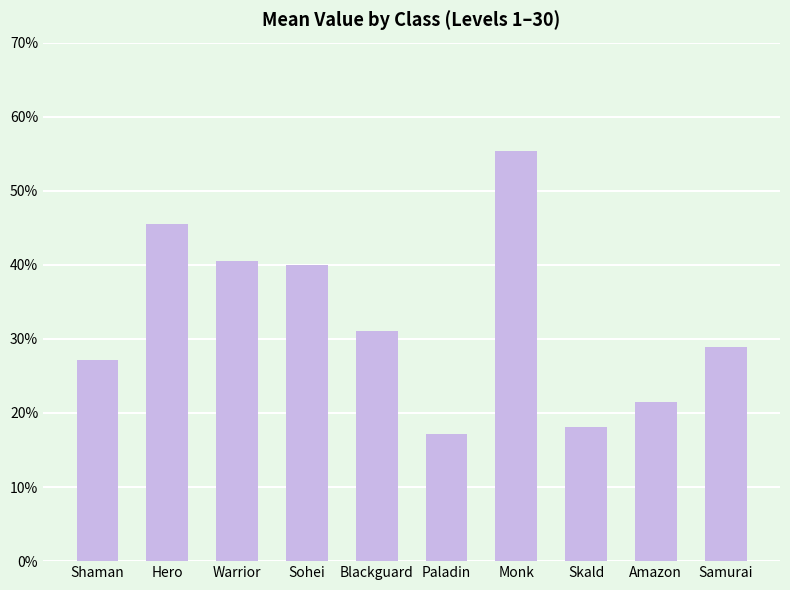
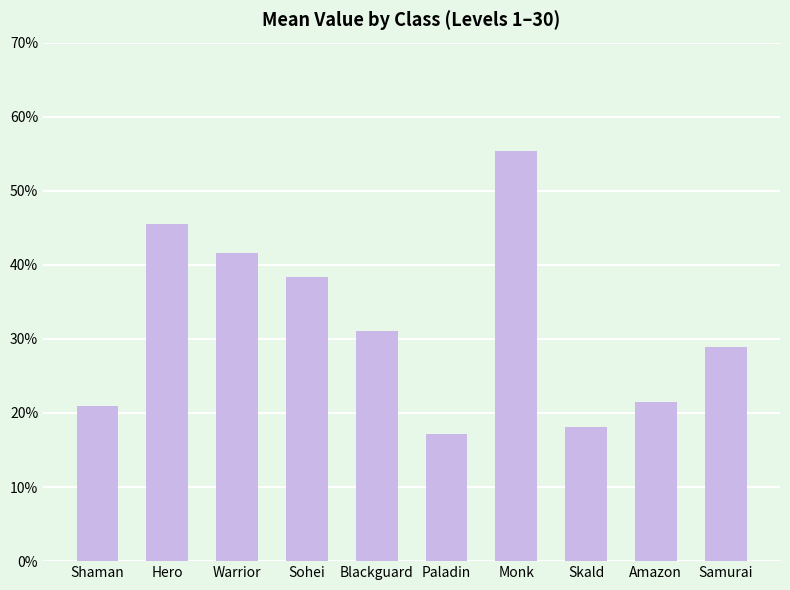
Shaman: 27% -> 21%
Warrior: 41% -> 42%
Sohei: 40% -> 38%
